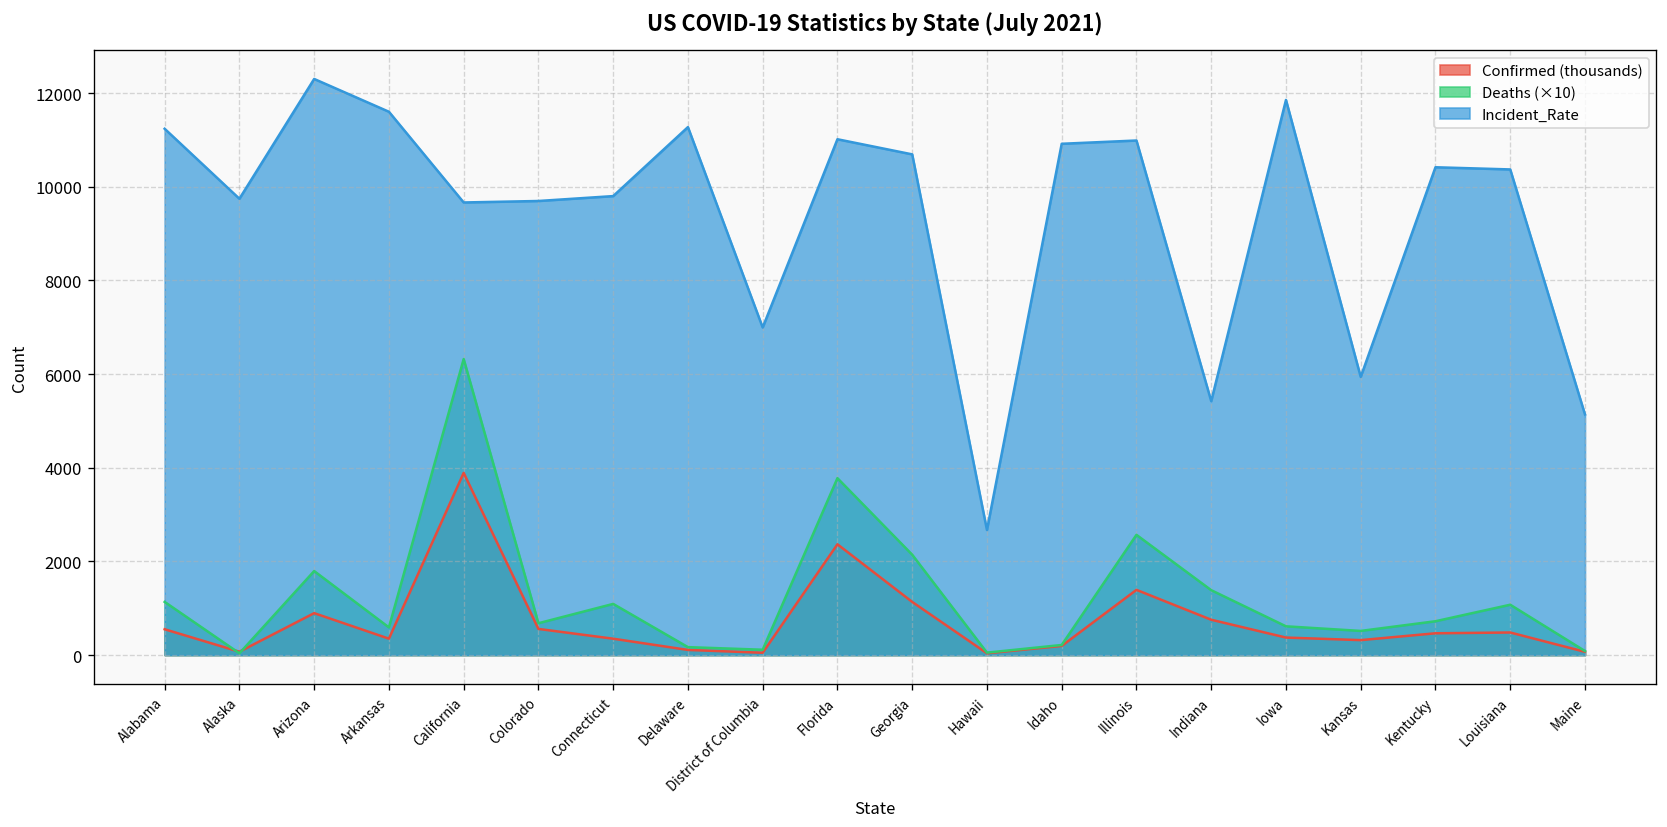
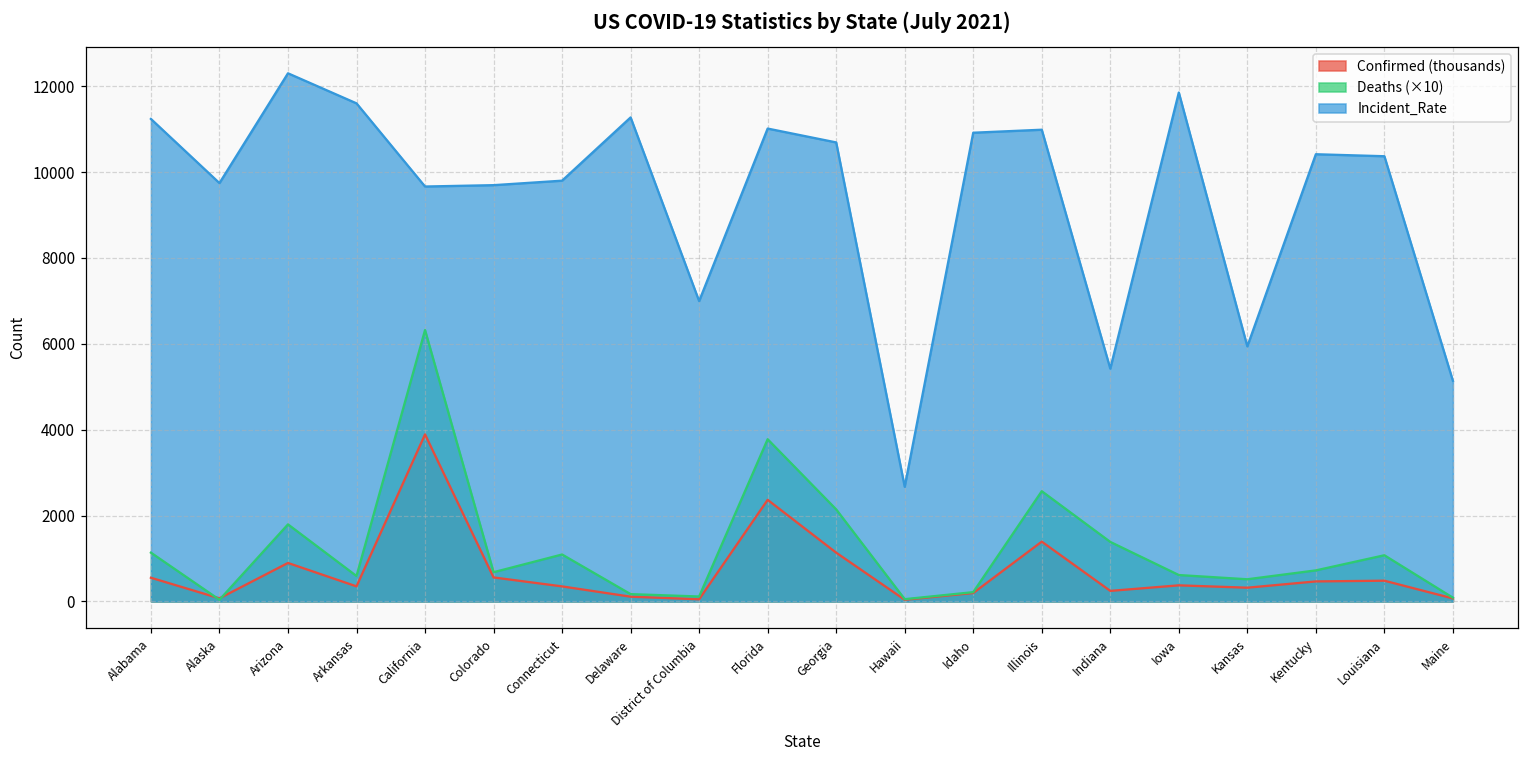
Confirmed (thousands), Indiana: 800 -> 200
